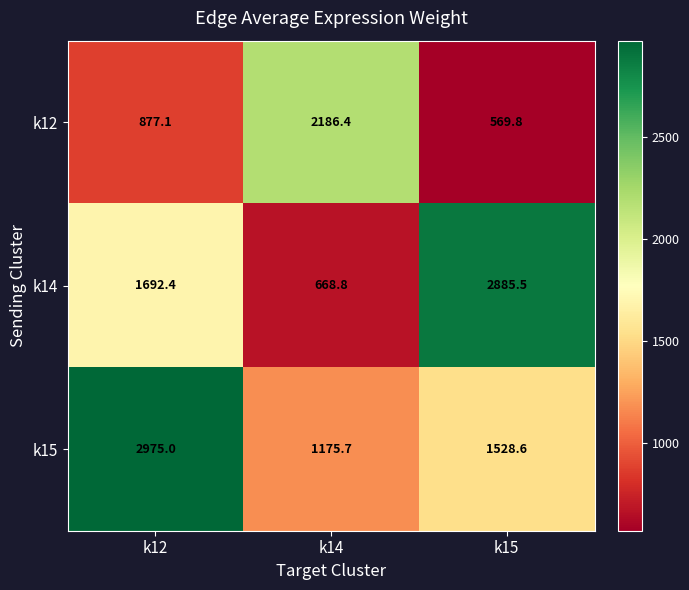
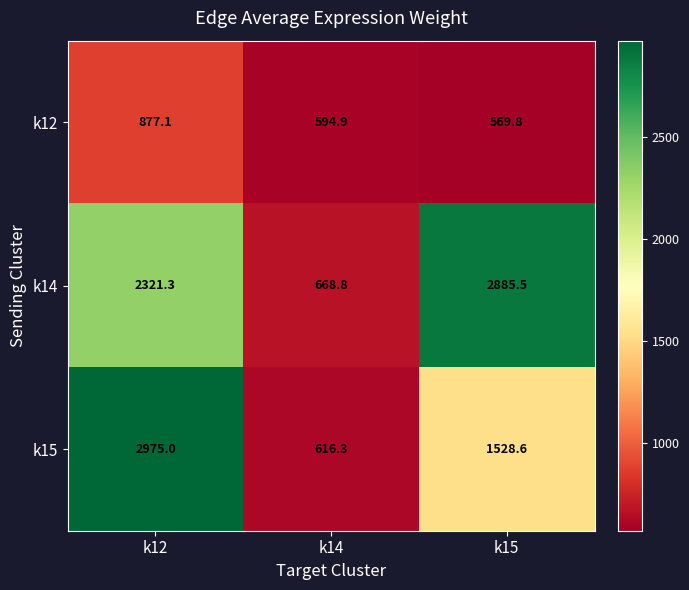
k12, k14: 2186.4 -> 594.9
k14, k12: 1692.4 -> 2321.3
k15, k14: 1175.7 -> 616.3
